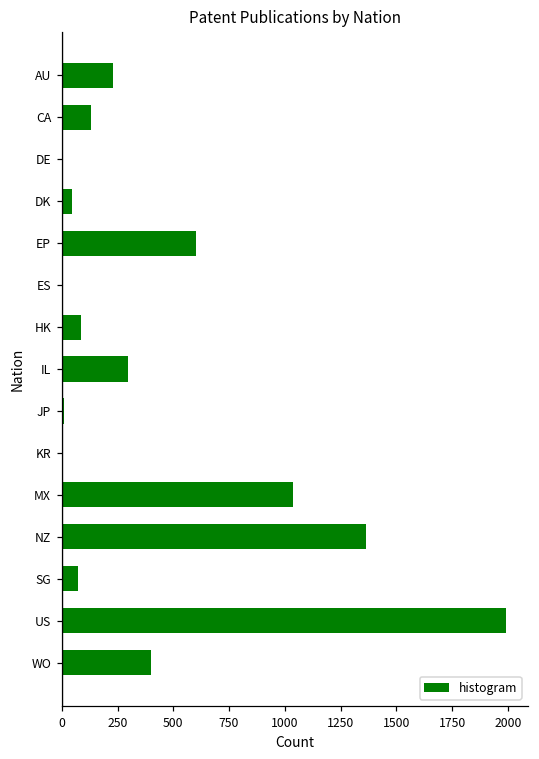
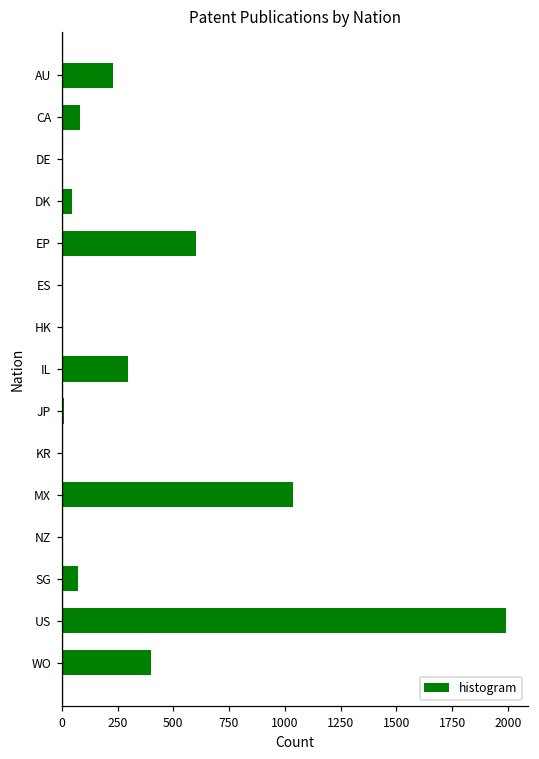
CA: 130 -> 80
HK: 90 -> 10
NZ: 1360 -> 0
